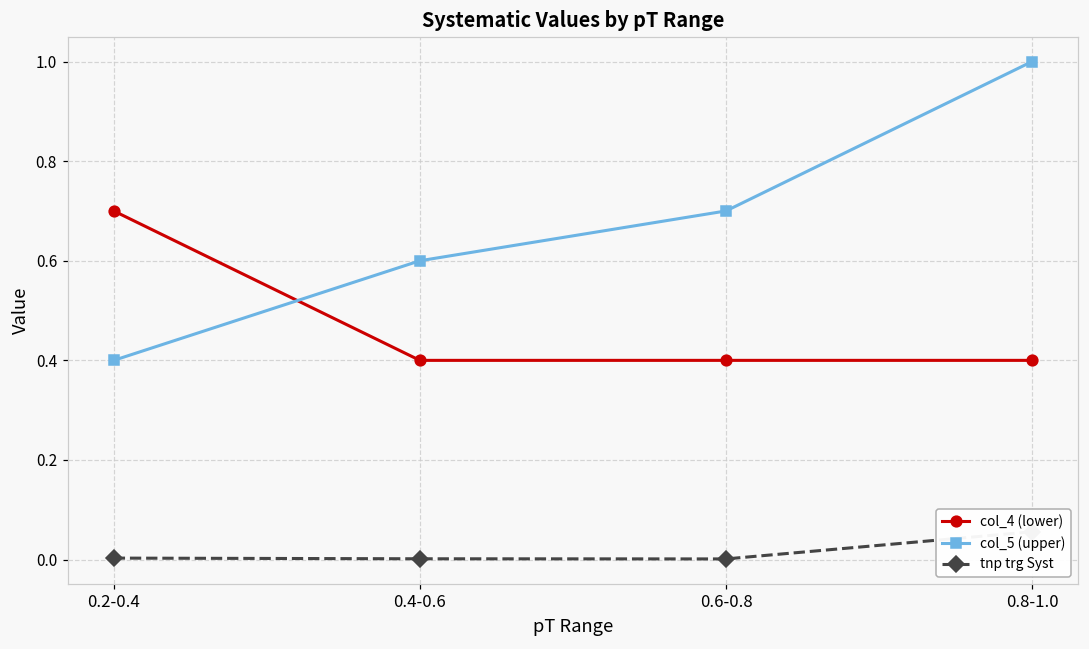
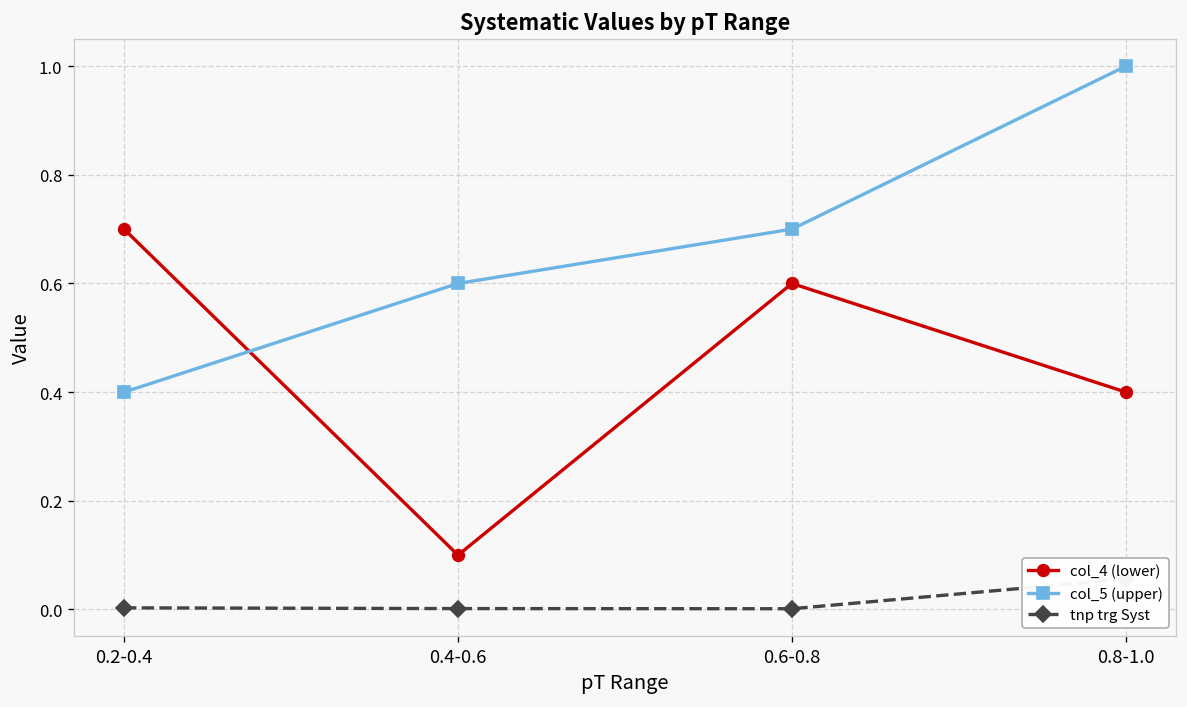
col_4 (lower), 0.4-0.6: 0.4 -> 0.1
col_4 (lower), 0.6-0.8: 0.4 -> 0.6
